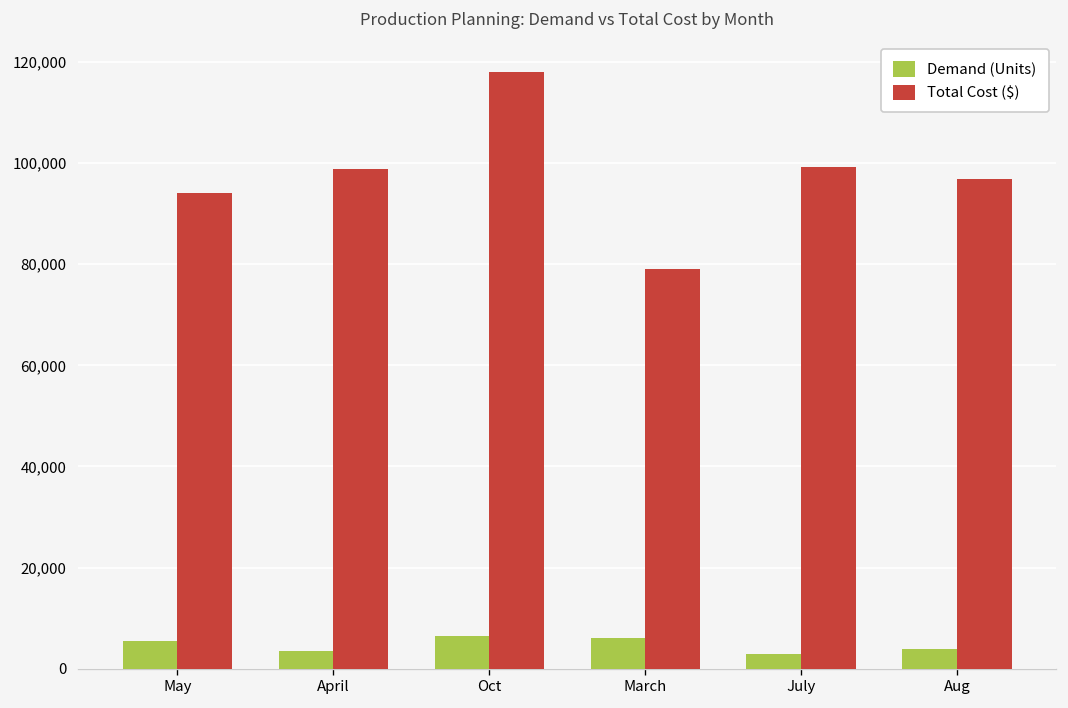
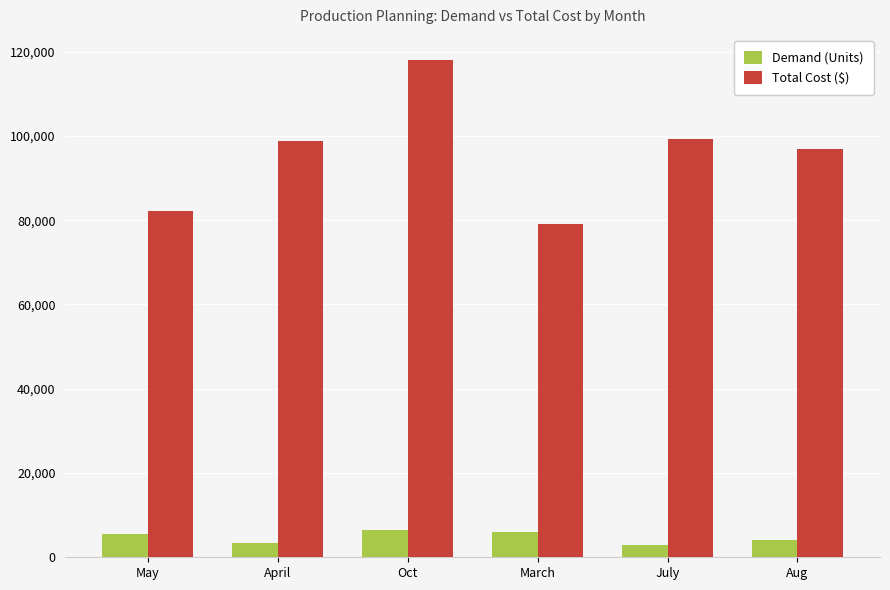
Total Cost ($), May: 94,000 -> 82,000
